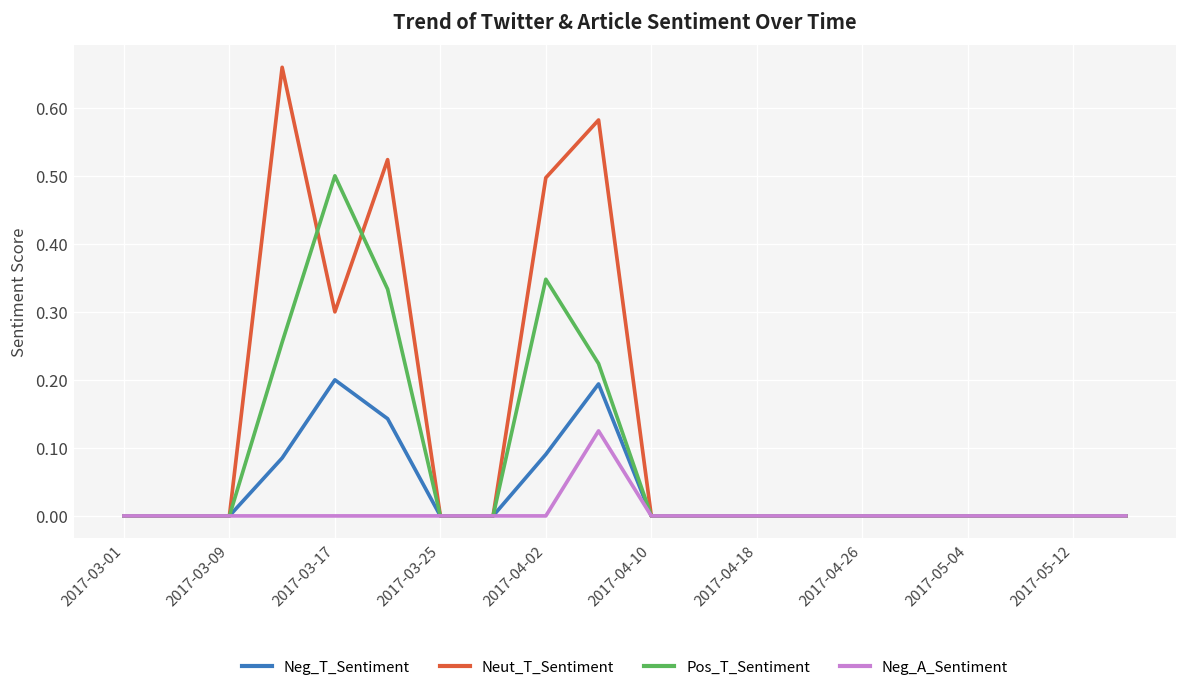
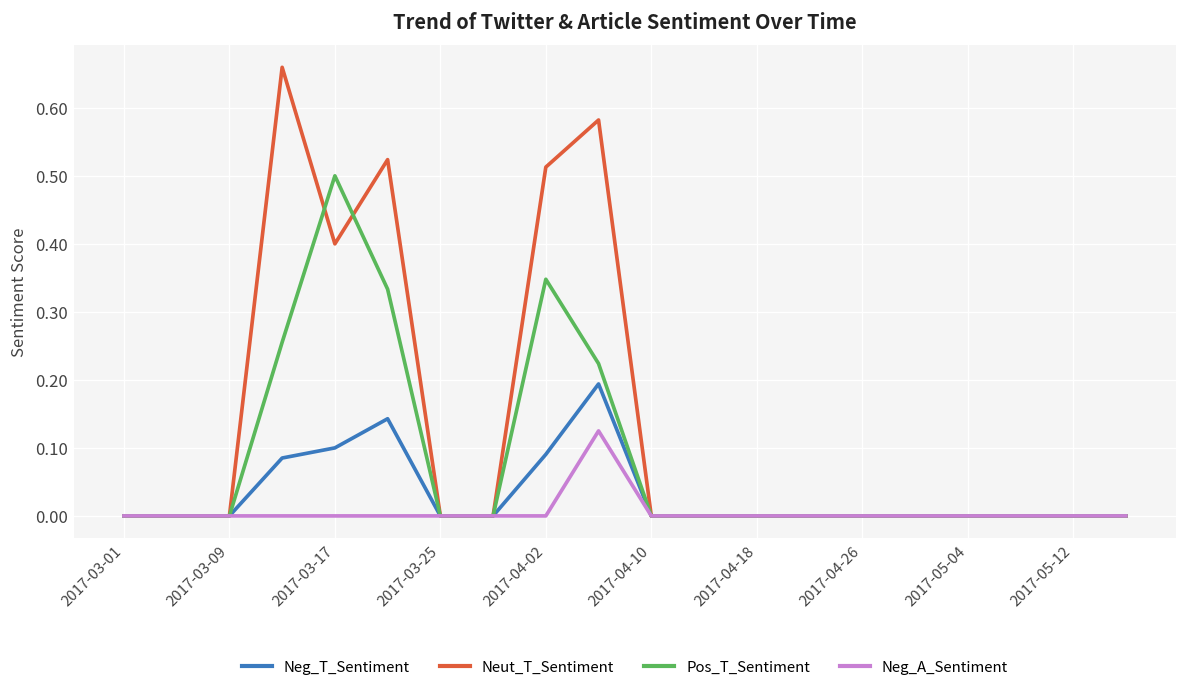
Neg_T_Sentiment, 2017-03-17: 0.2 -> 0.1
Neut_T_Sentiment, 2017-03-17: 0.3 -> 0.4
Neut_T_Sentiment, 2017-04-02: 0.50 -> 0.51
